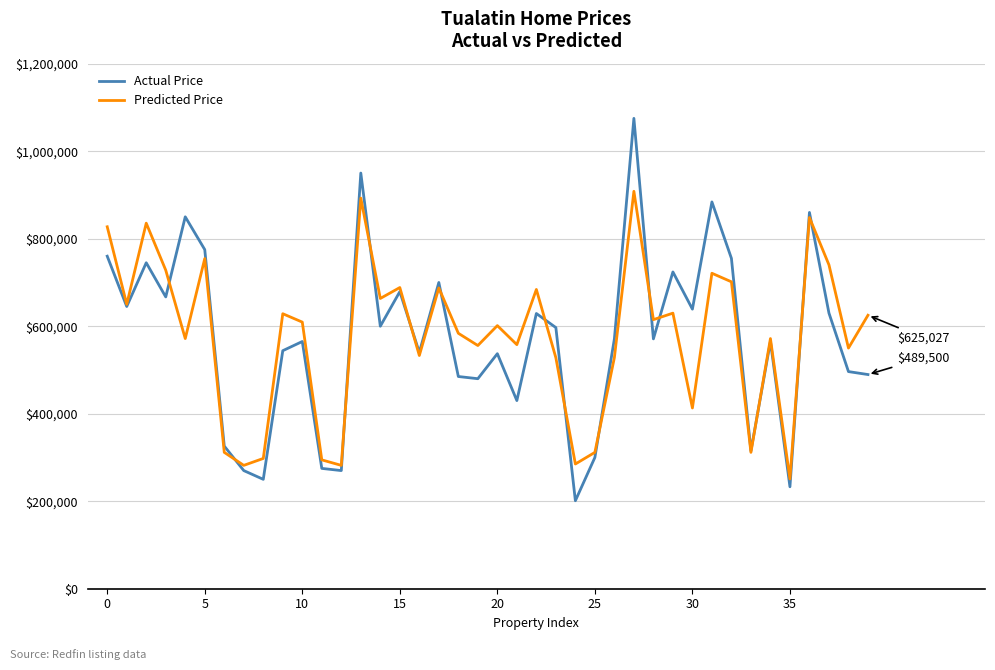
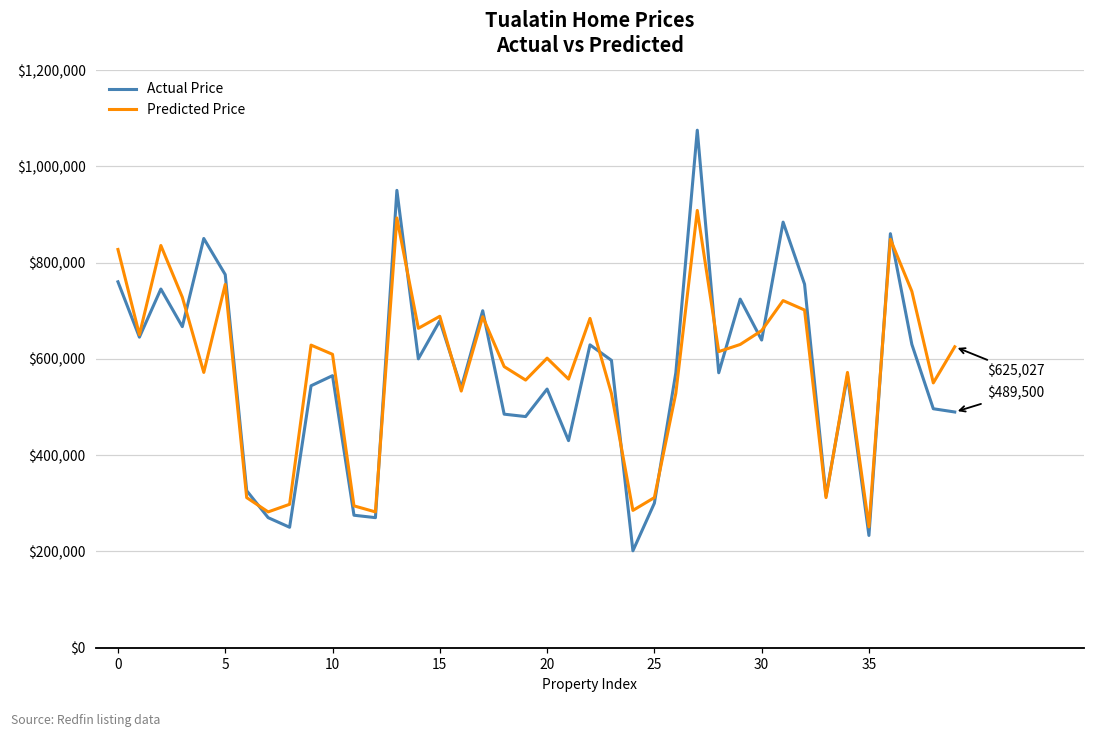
Predicted Price, 30: $410,000 -> $660,000
